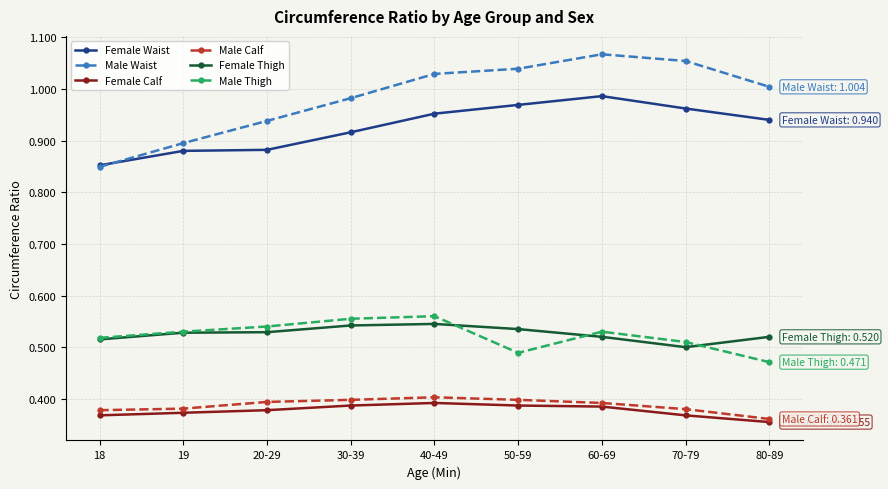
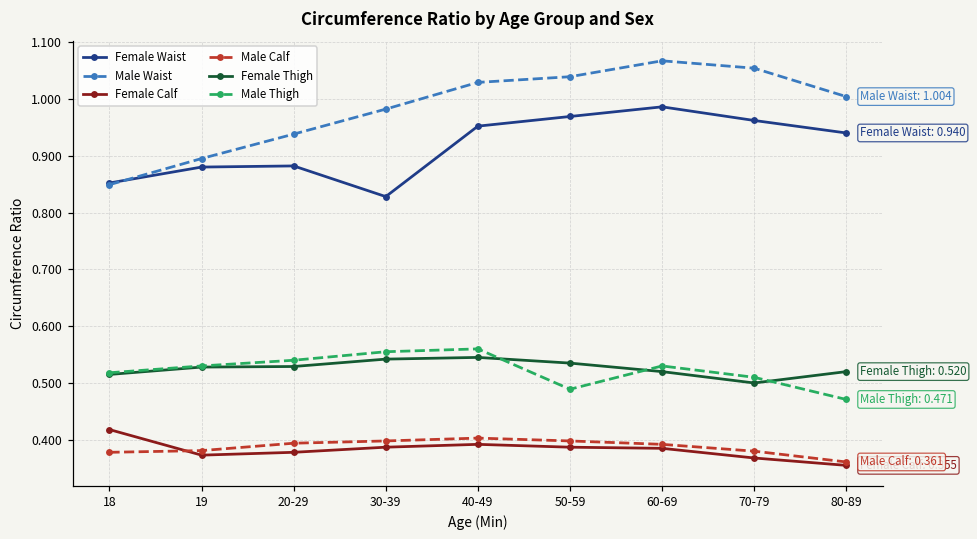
Female Calf, 18: 0.37 -> 0.42
Female Waist, 30-39: 0.92 -> 0.83
